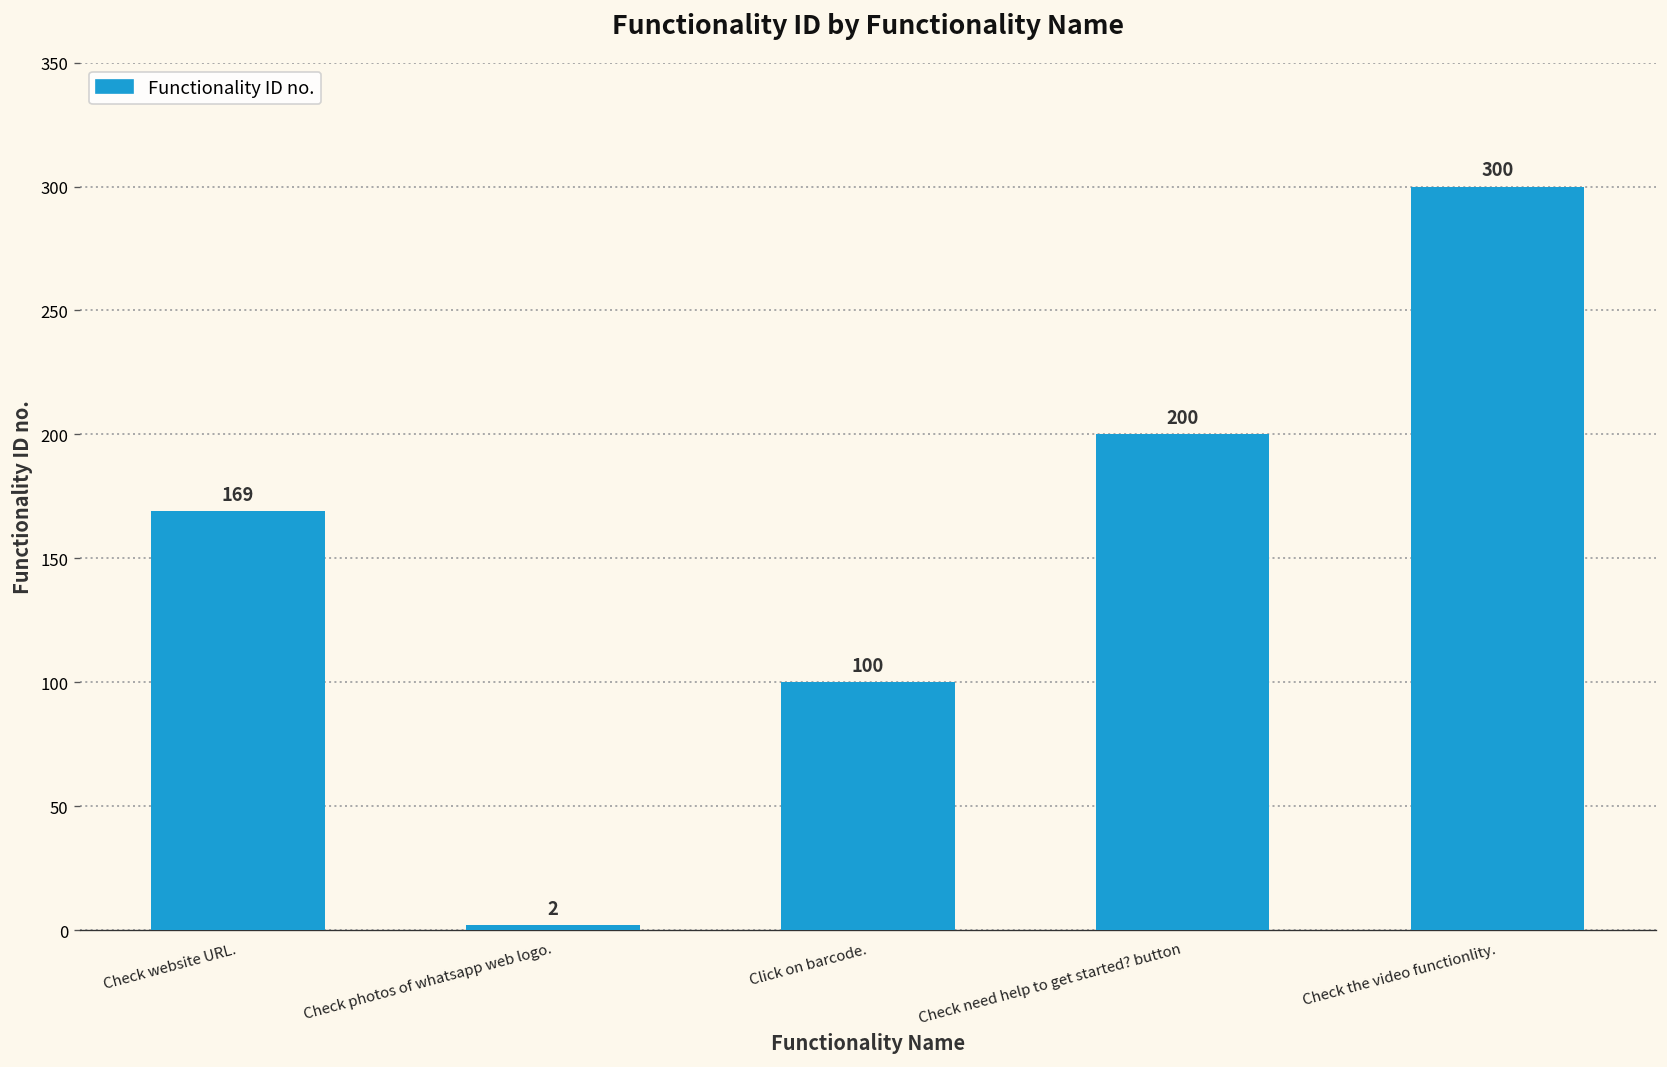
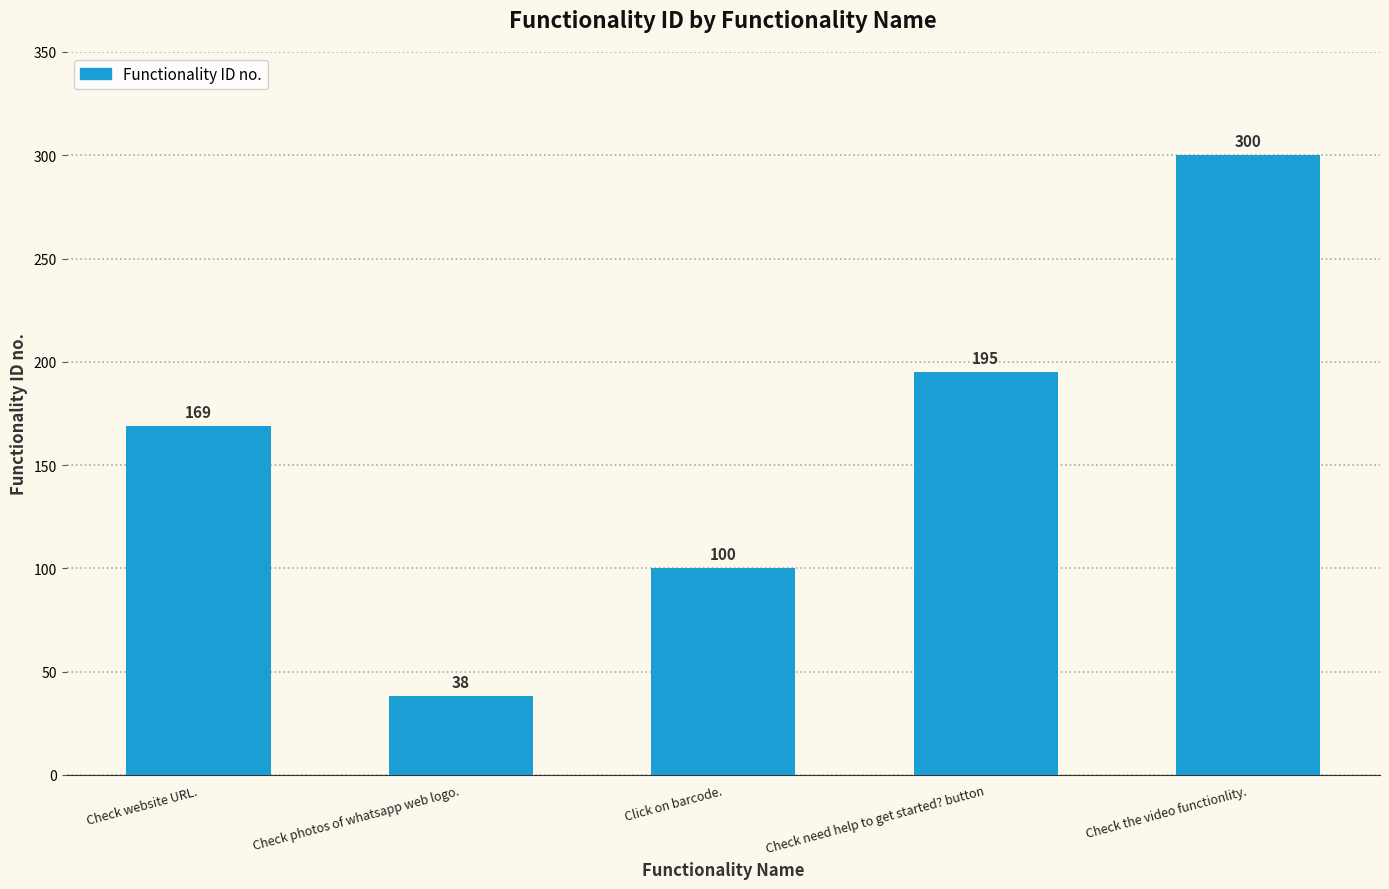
Check photos of whatsapp web logo.: 2 -> 38
Check need help to get started? button: 200 -> 195
